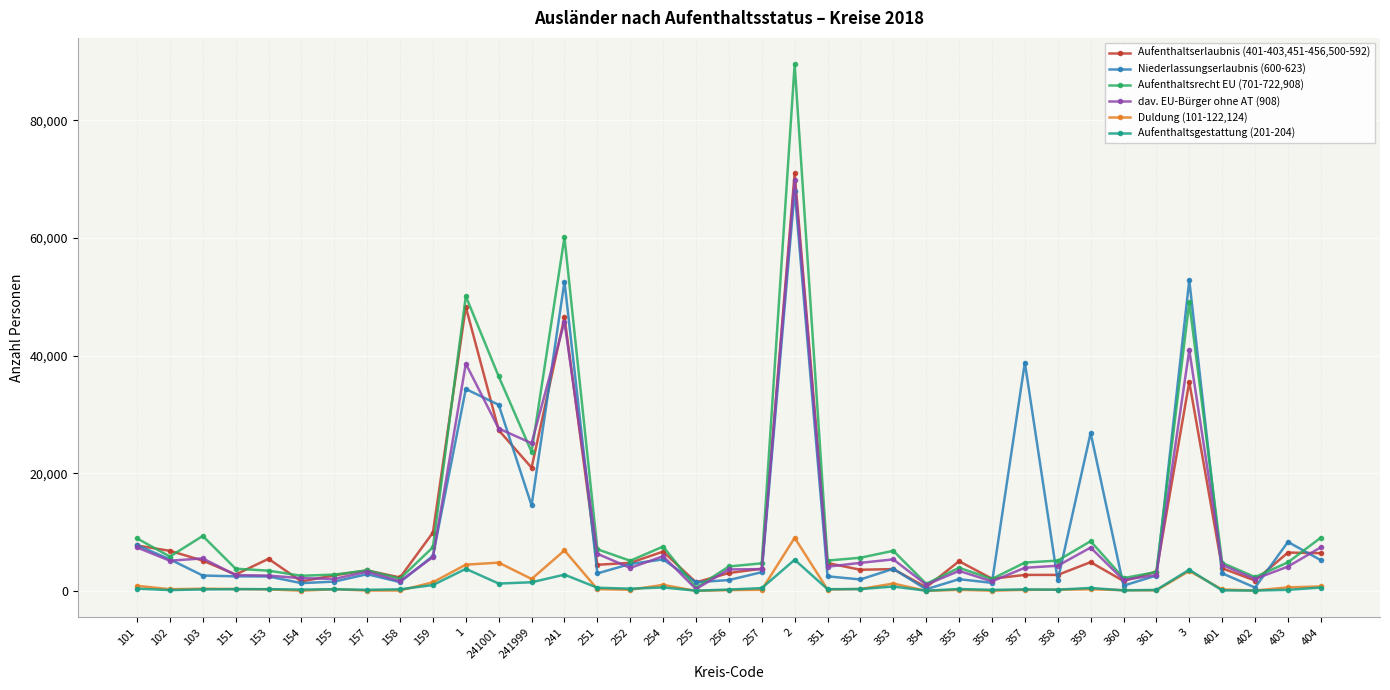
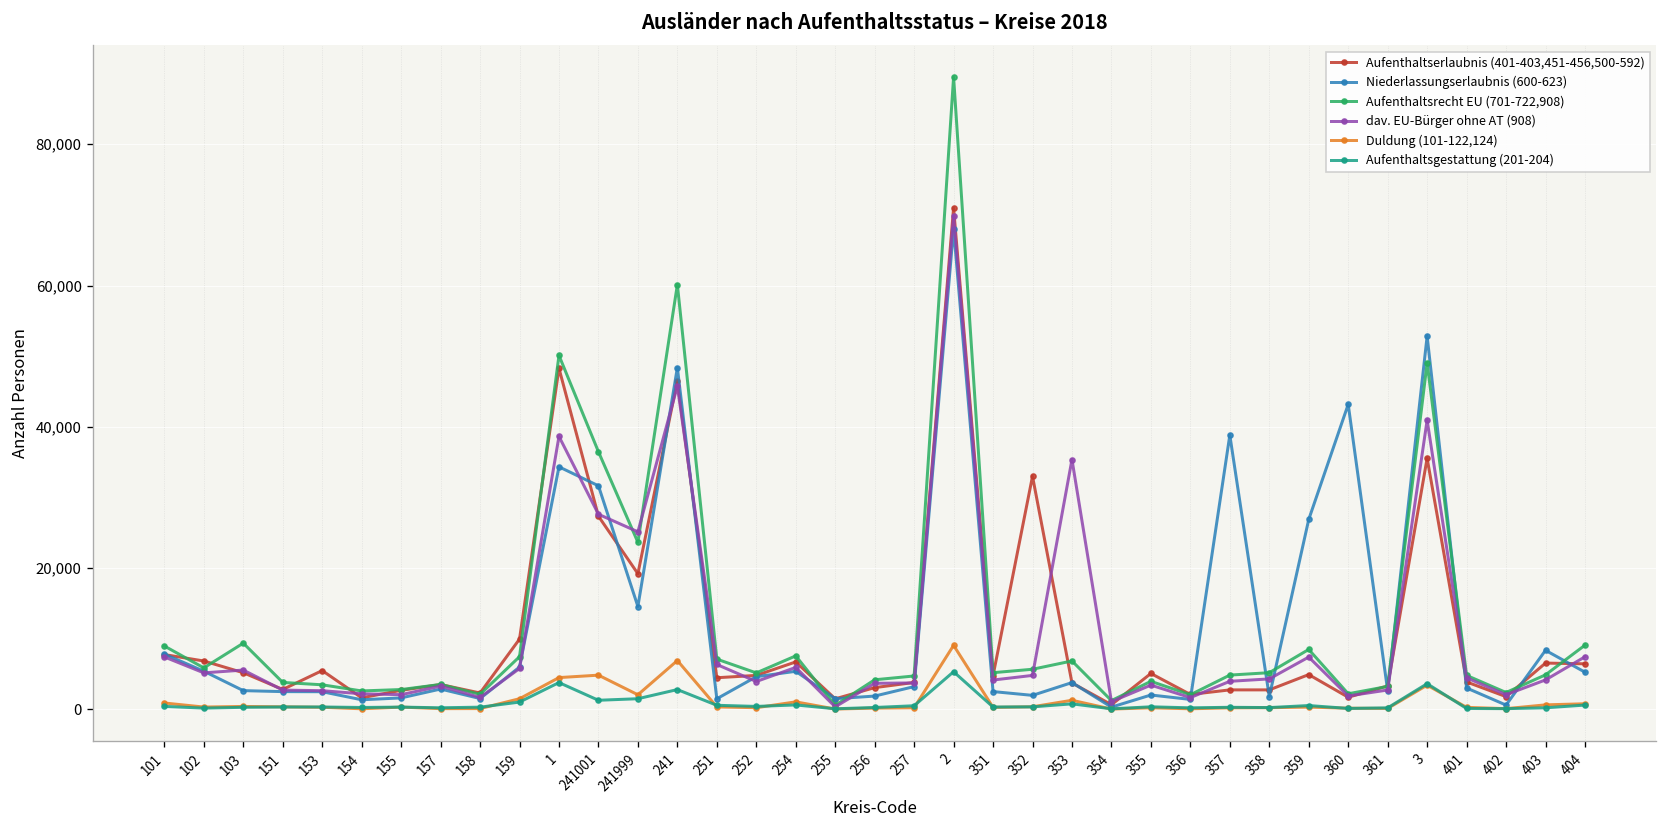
Aufenthaltserlaubnis (401-403,451-456,500-592), 241999: 21,000 -> 19,000
Niederlassungserlaubnis (600-623), 241: 53,000 -> 48,000
Niederlassungserlaubnis (600-623), 251: 3,000 -> 2,000
Aufenthaltserlaubnis (401-403,451-456,500-592), 352: 4,000 -> 33,000
dav. EU-Bürger ohne AT (908), 353: 5,000 -> 35,000
Niederlassungserlaubnis (600-623), 360: 1,000 -> 43,000
